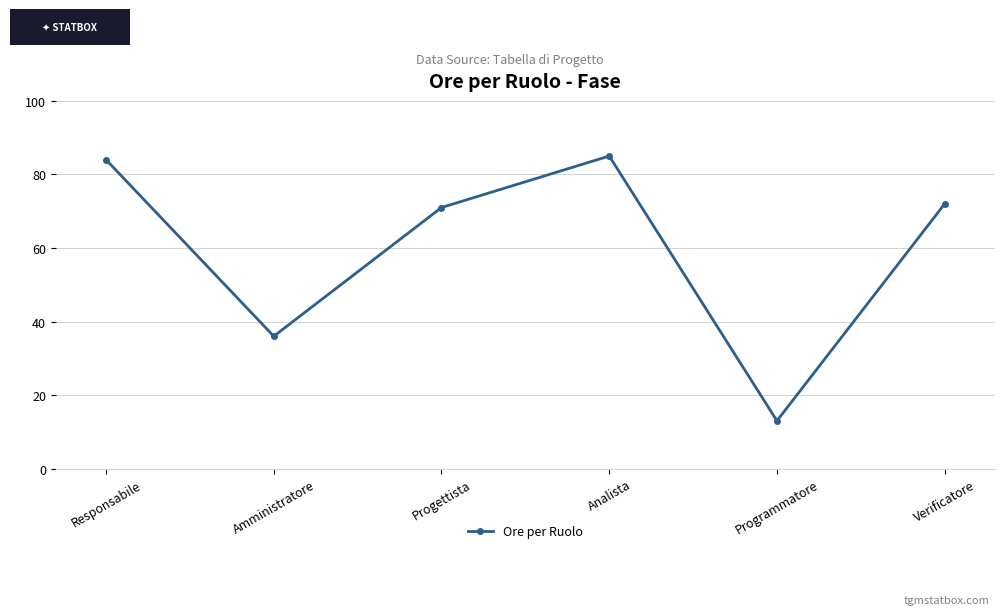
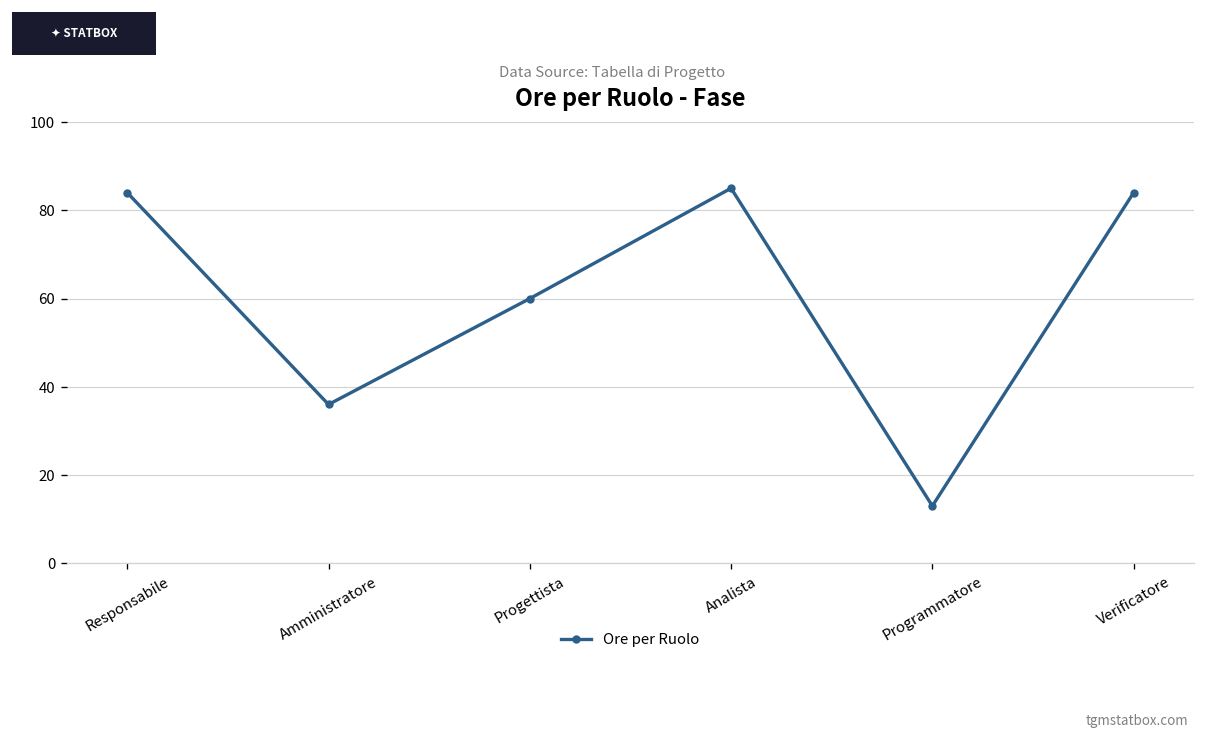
Progettista: 71 -> 60
Verificatore: 72 -> 84
